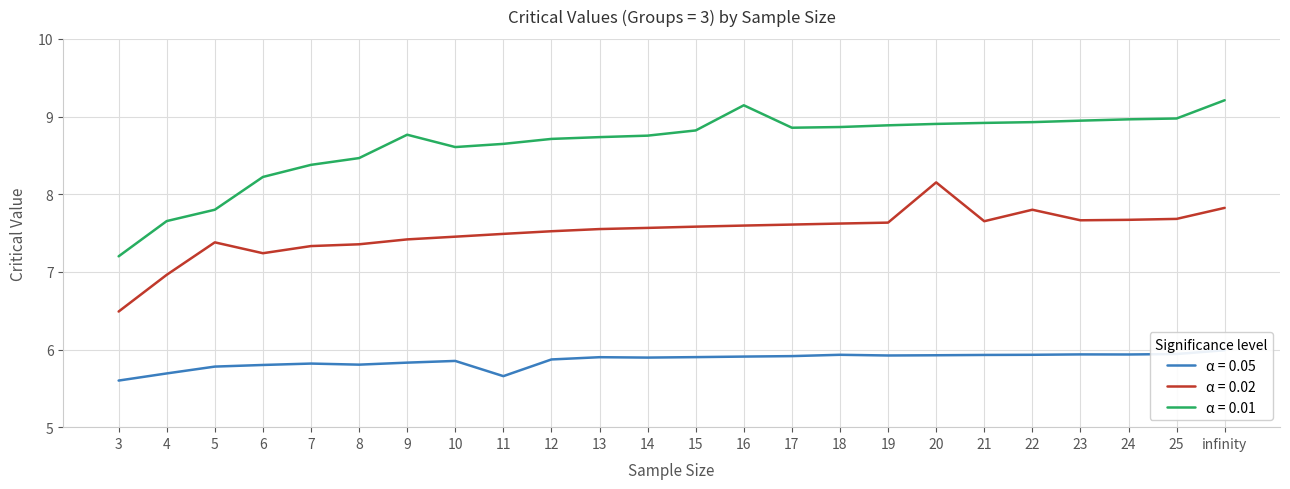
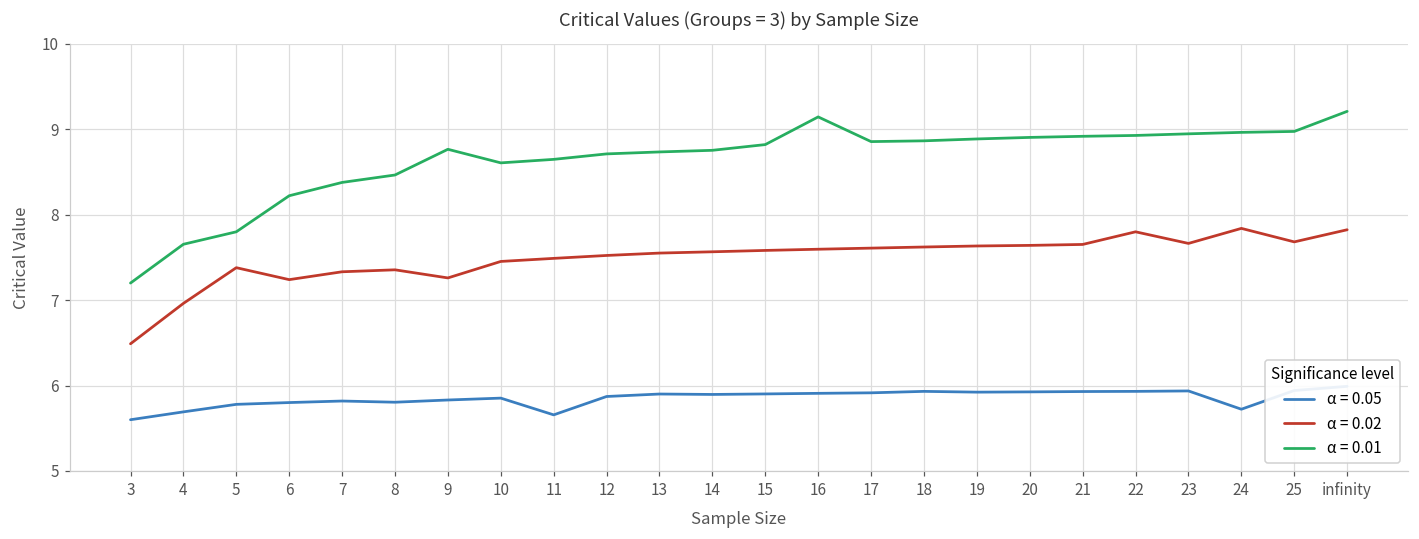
α = 0.02, 9: 7.4 -> 7.3
α = 0.02, 20: 8.2 -> 7.6
α = 0.05, 24: 5.9 -> 5.7
α = 0.02, 24: 7.7 -> 7.8
